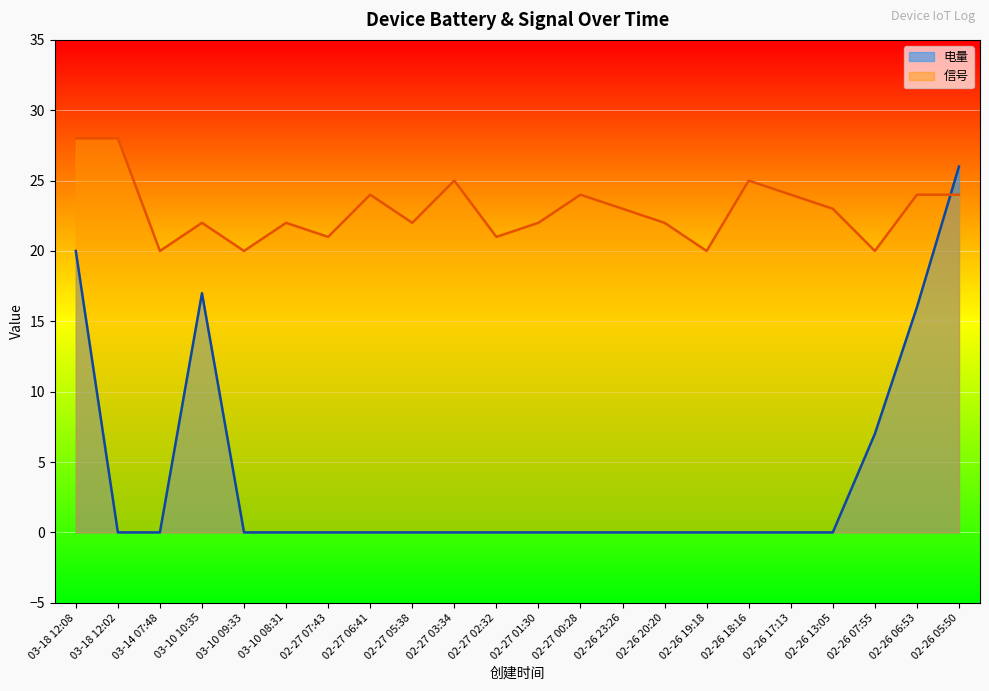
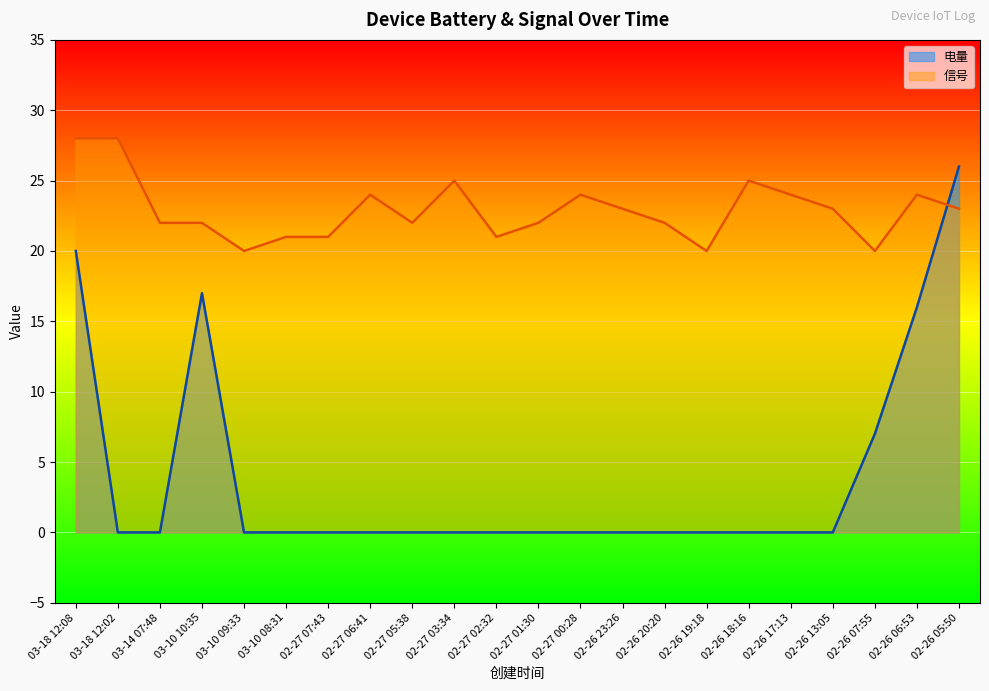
信号, 03-14 07:48: 20 -> 22
信号, 03-10 08:31: 22 -> 21
信号, 02-26 05:50: 24 -> 23
